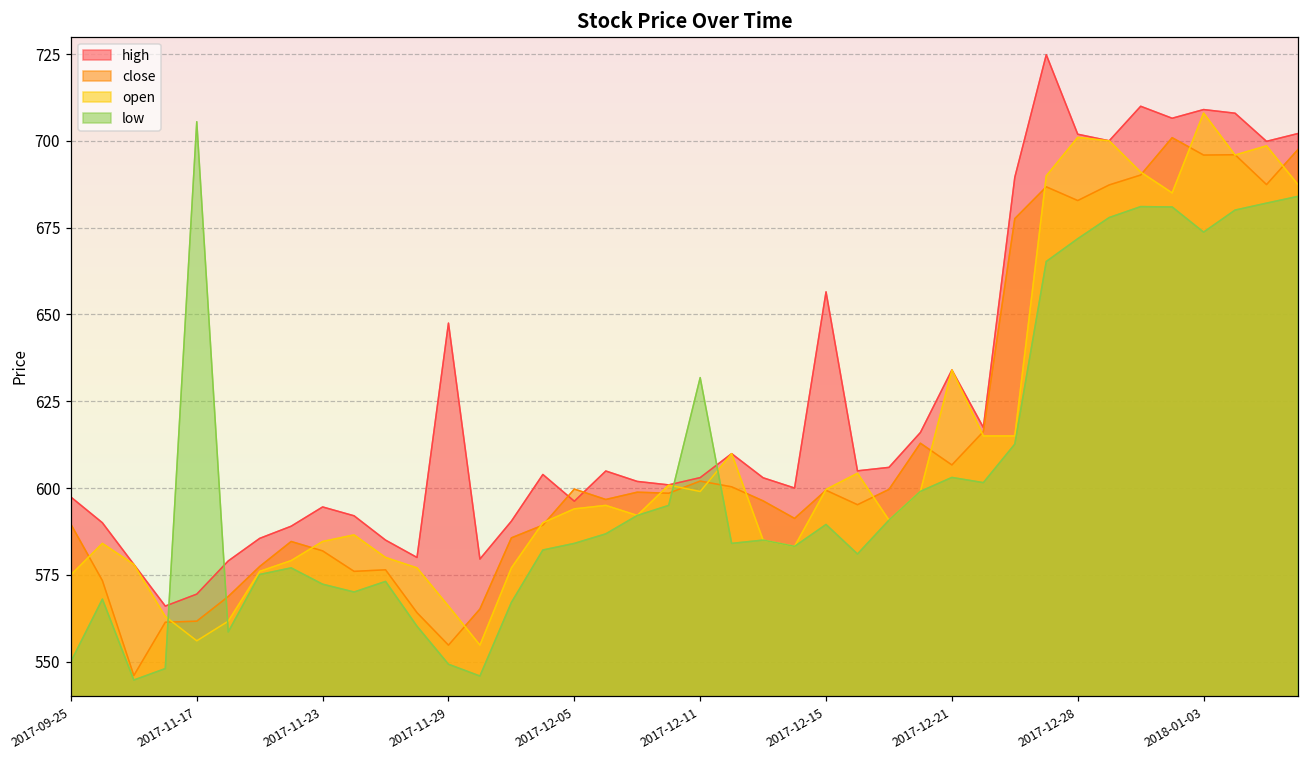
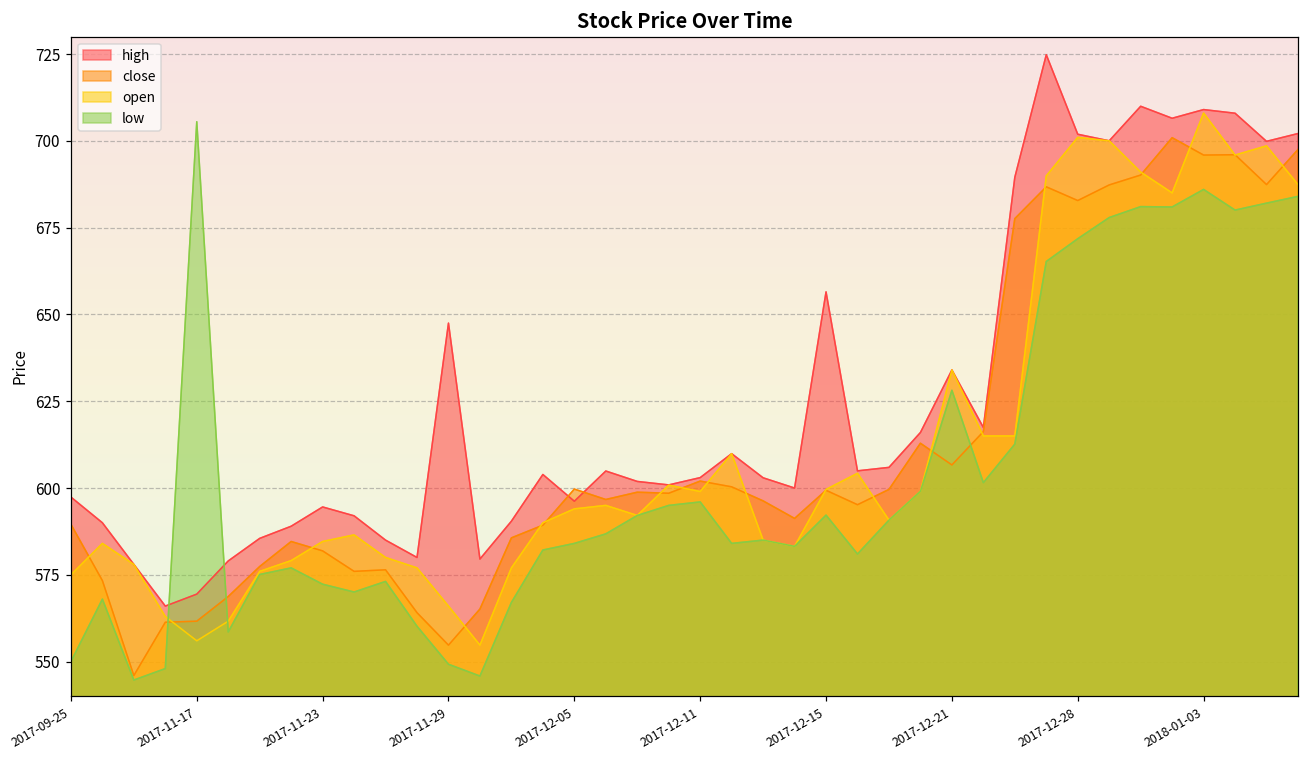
low, 2017-12-11: 632 -> 596
low, 2017-12-15: 590 -> 592
low, 2017-12-21: 603 -> 628
low, 2018-01-03: 674 -> 686
